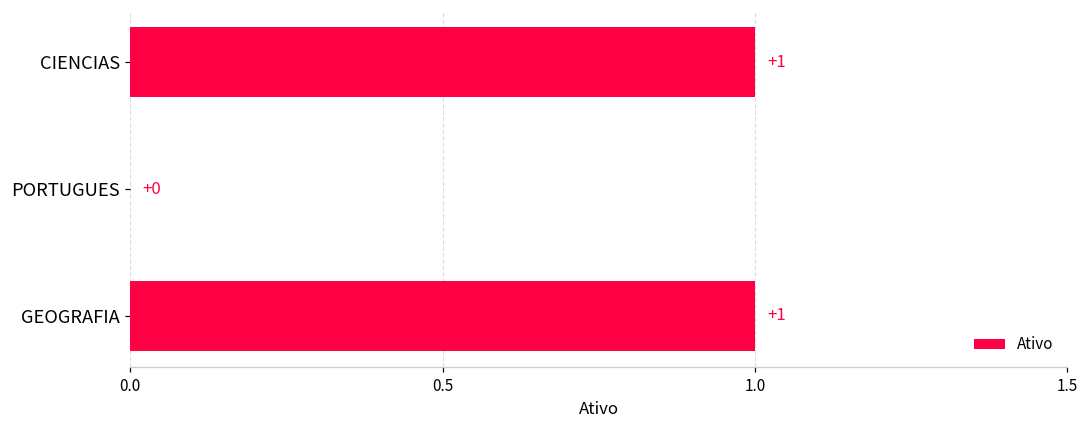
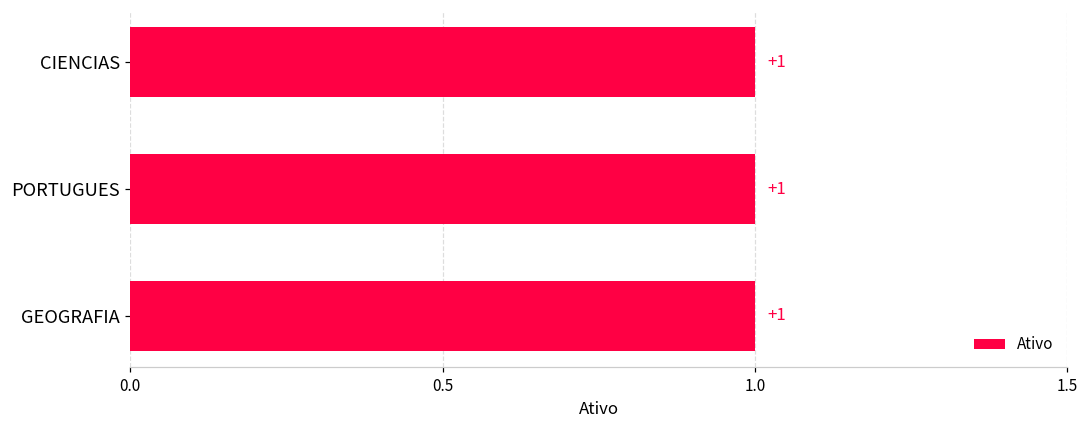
PORTUGUES: +0 -> +1
